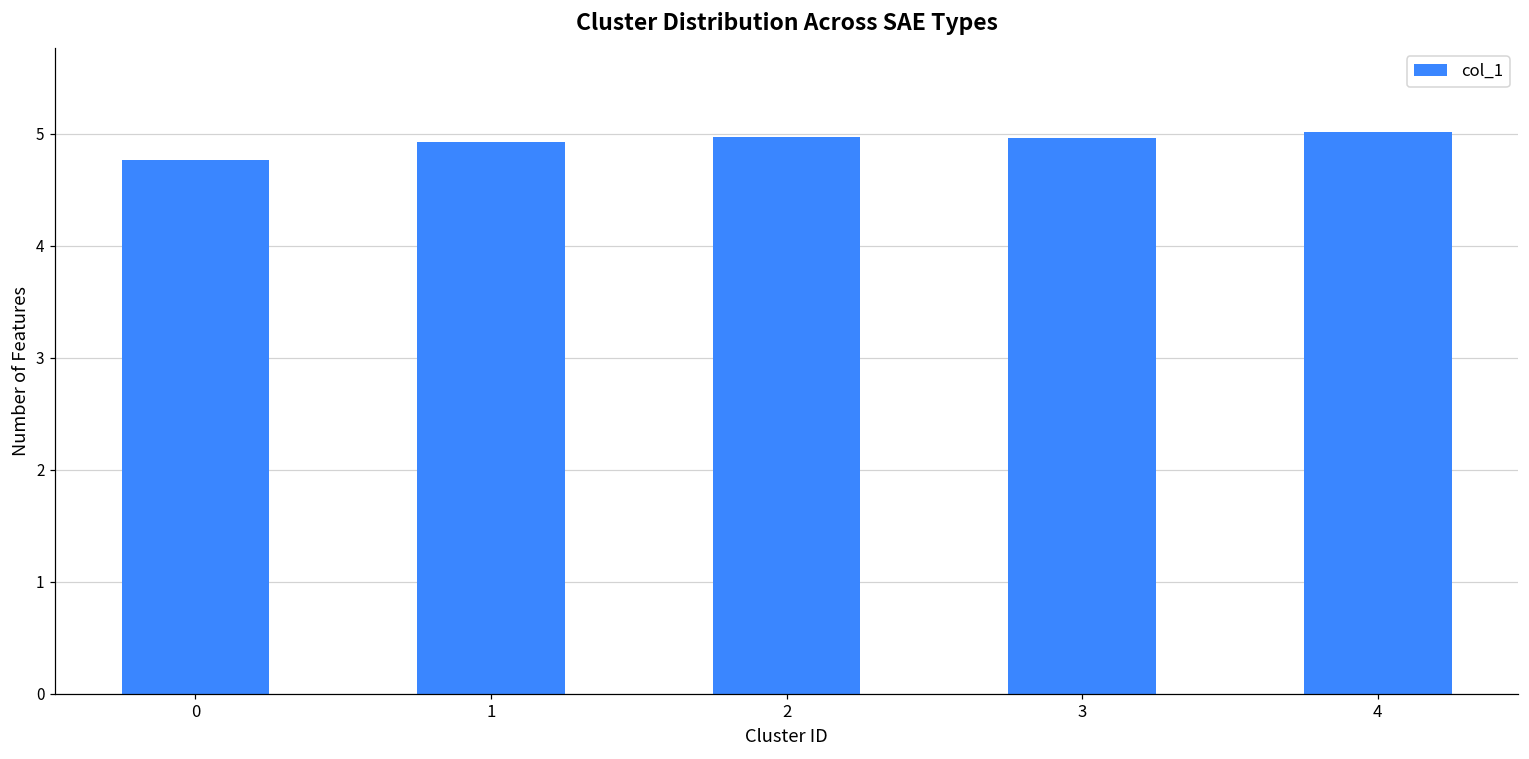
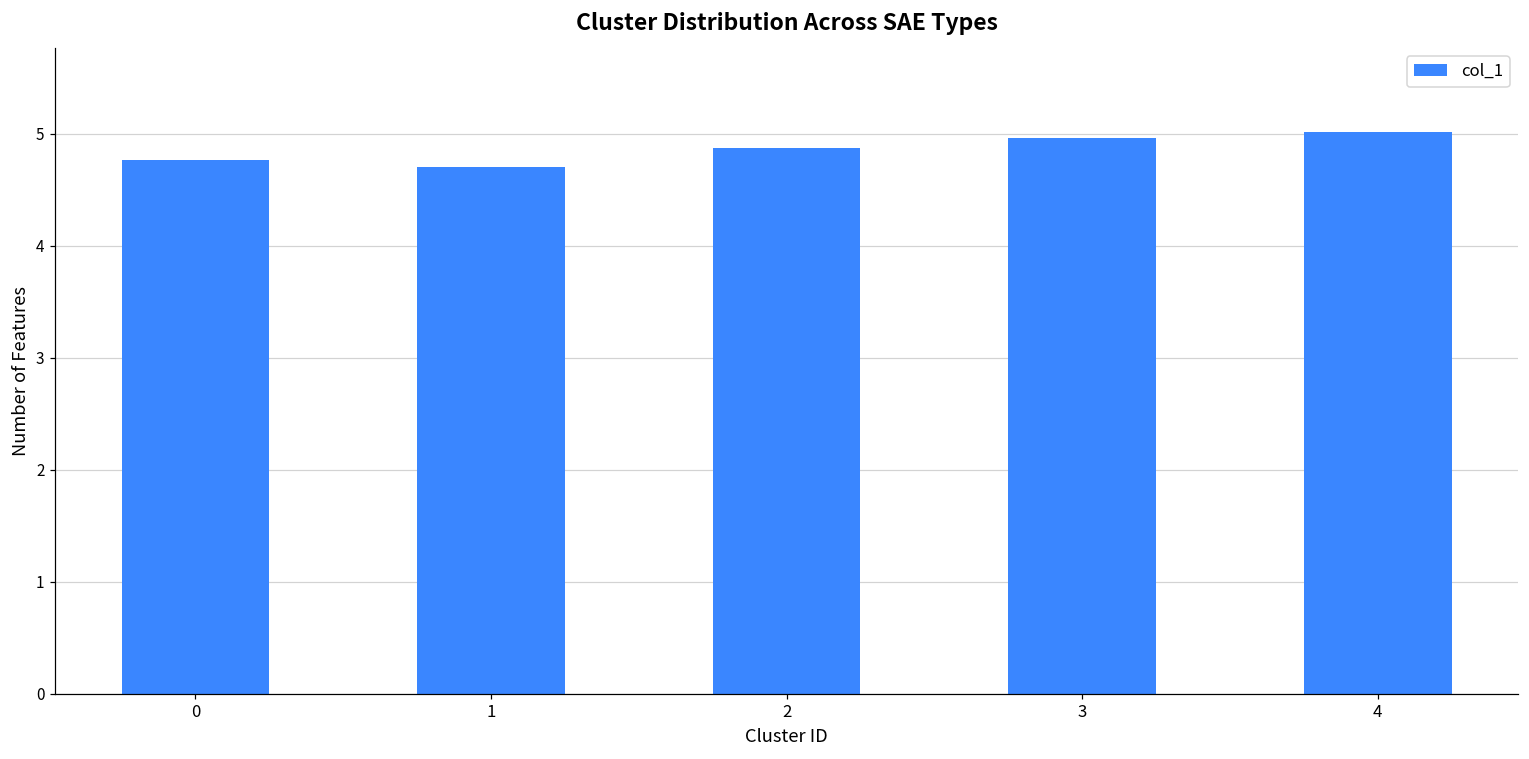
1: 4.93 -> 4.70
2: 4.97 -> 4.87
